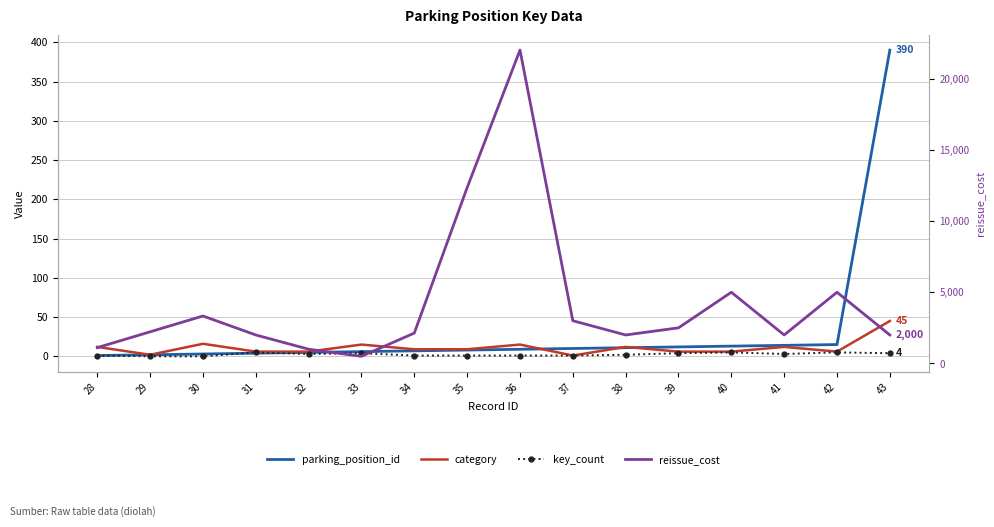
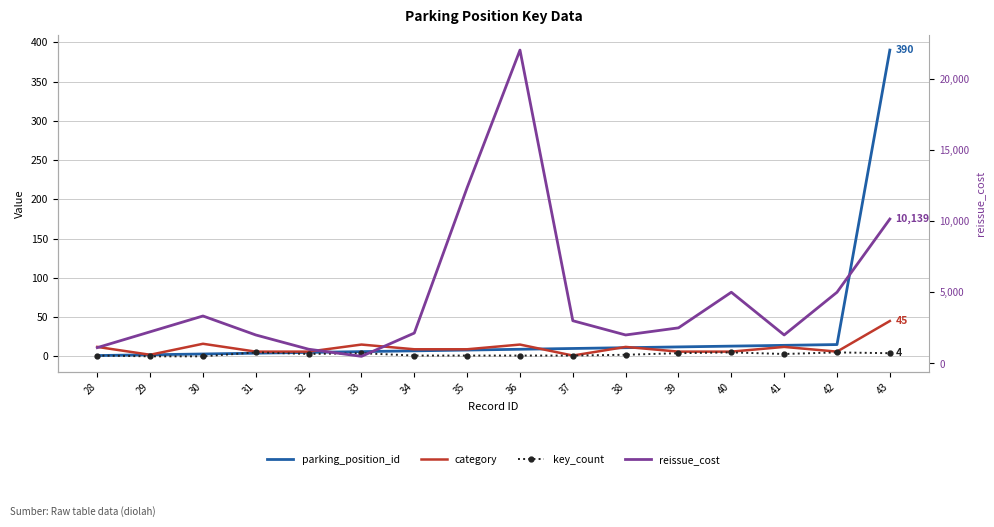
reissue_cost, 43: 2,000 -> 10,139
